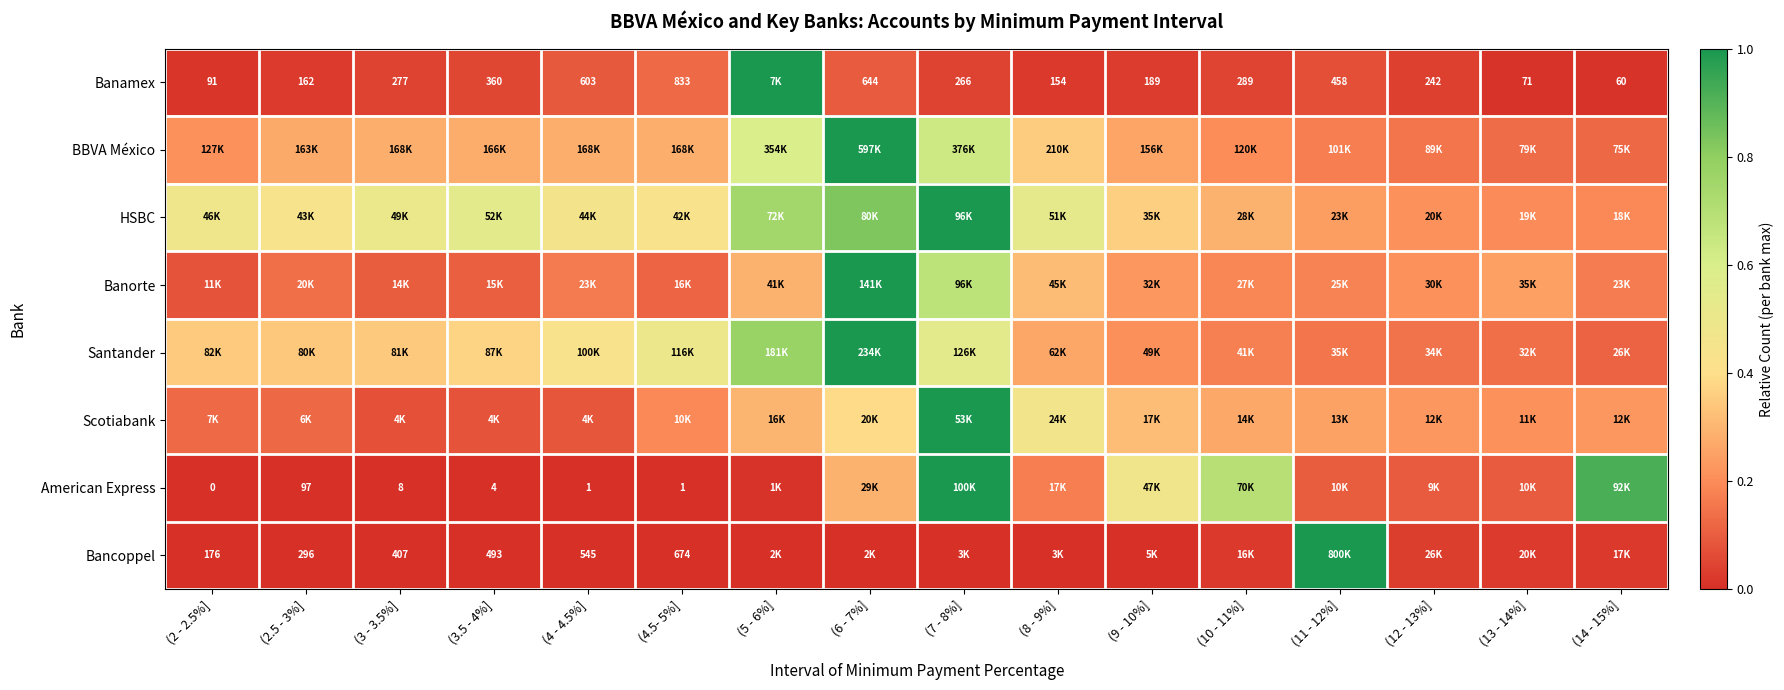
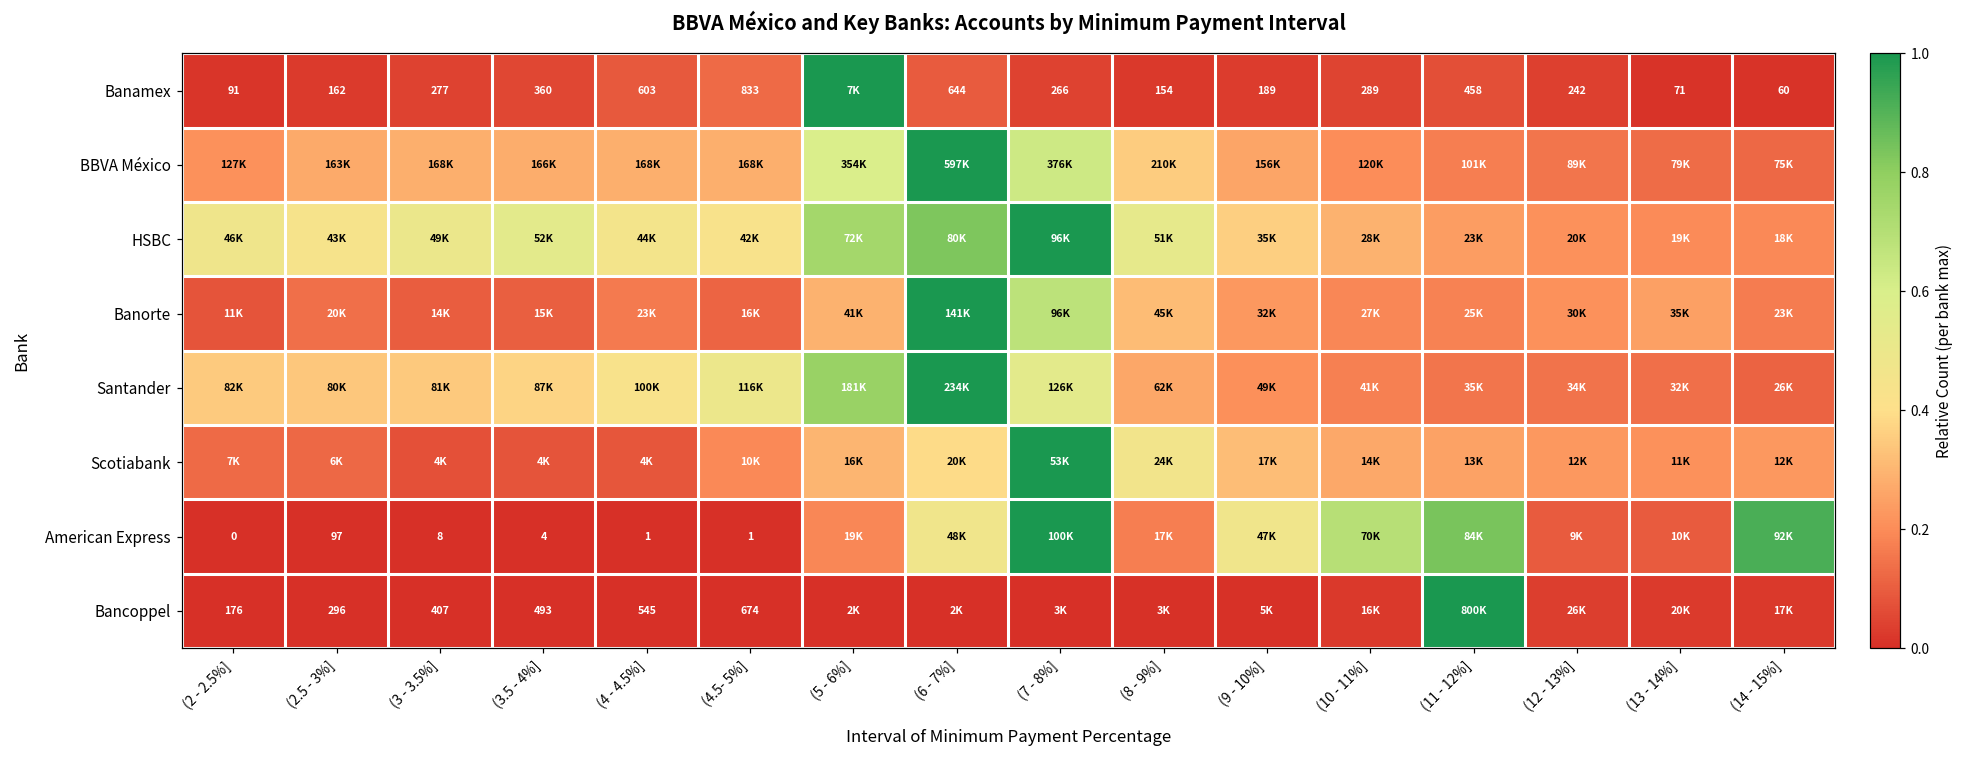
American Express, (5 - 6%]: 1K -> 19K
American Express, (6 - 7%]: 29K -> 48K
American Express, (11 - 12%]: 10K -> 84K
